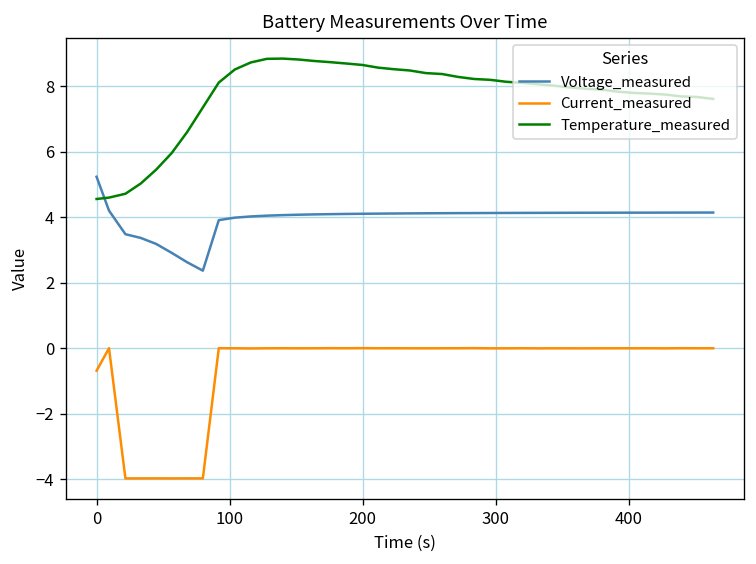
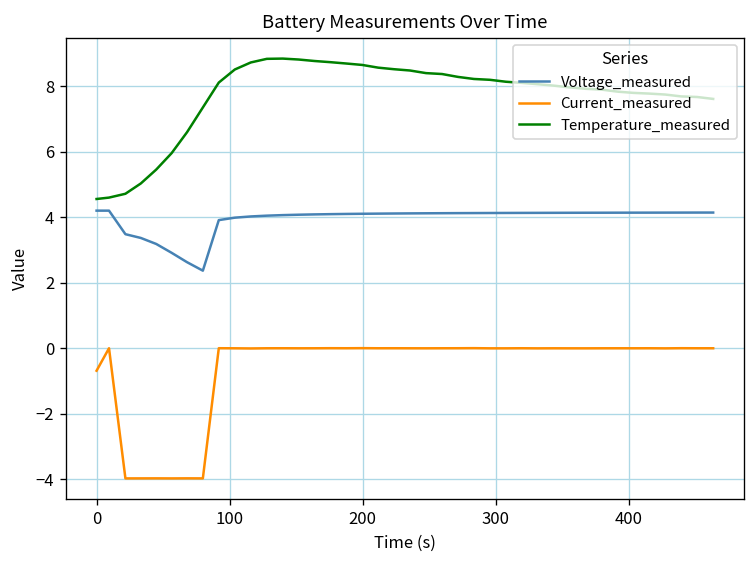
Voltage_measured, 0: 5.2 -> 4.2
